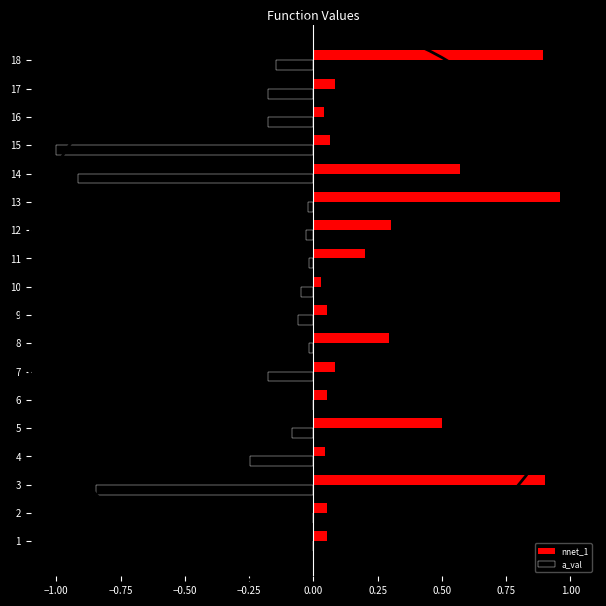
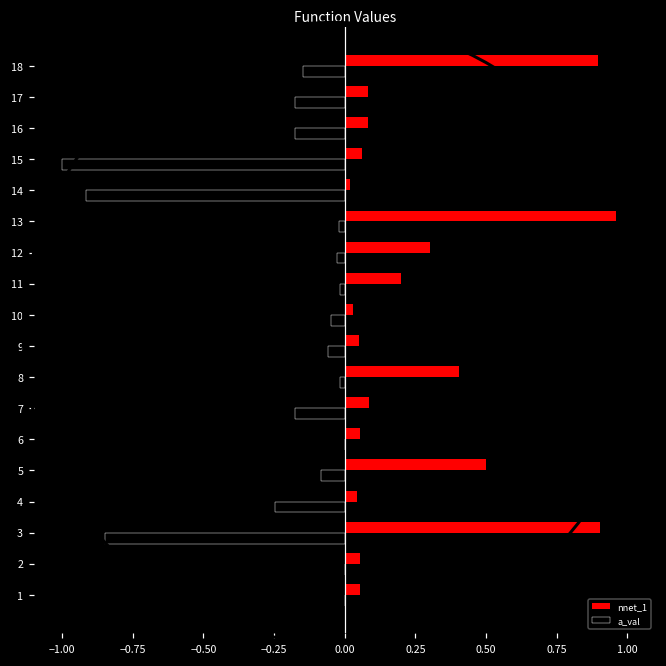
nnet_1, 16: 0.04 -> 0.08
nnet_1, 14: 0.57 -> 0.02
nnet_1, 8: 0.29 -> 0.40
